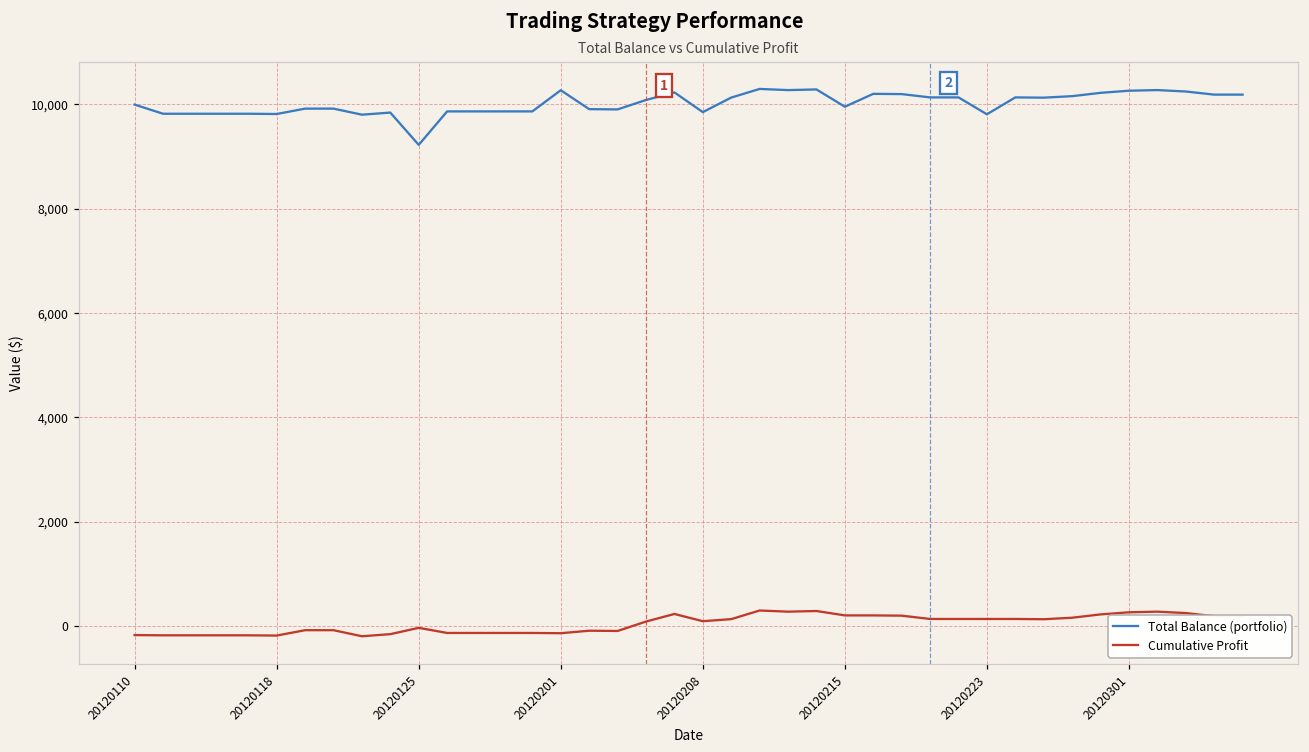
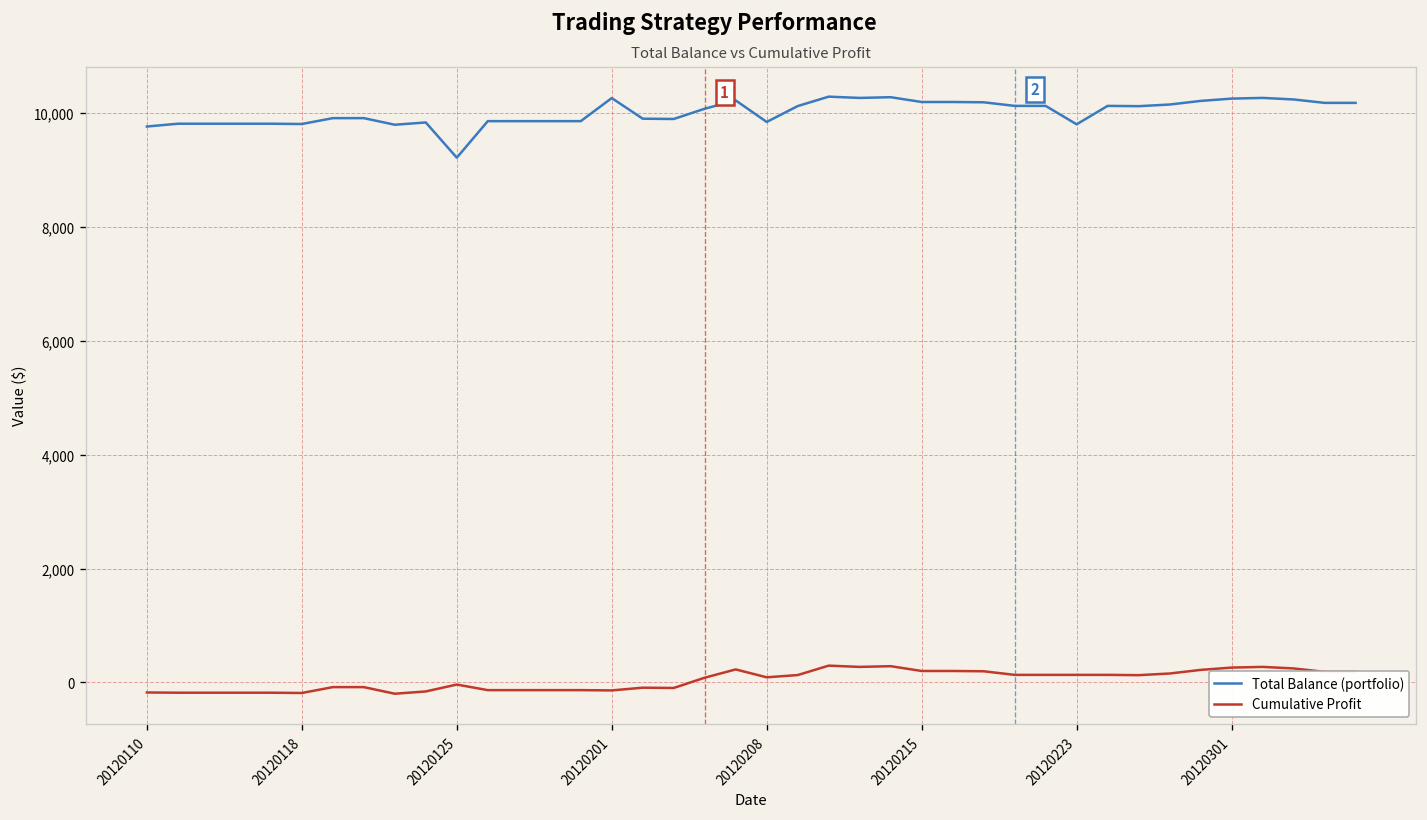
Total Balance (portfolio), 20120110: 10,000 -> 9,800
Total Balance (portfolio), 20120215: 10,000 -> 10,200
